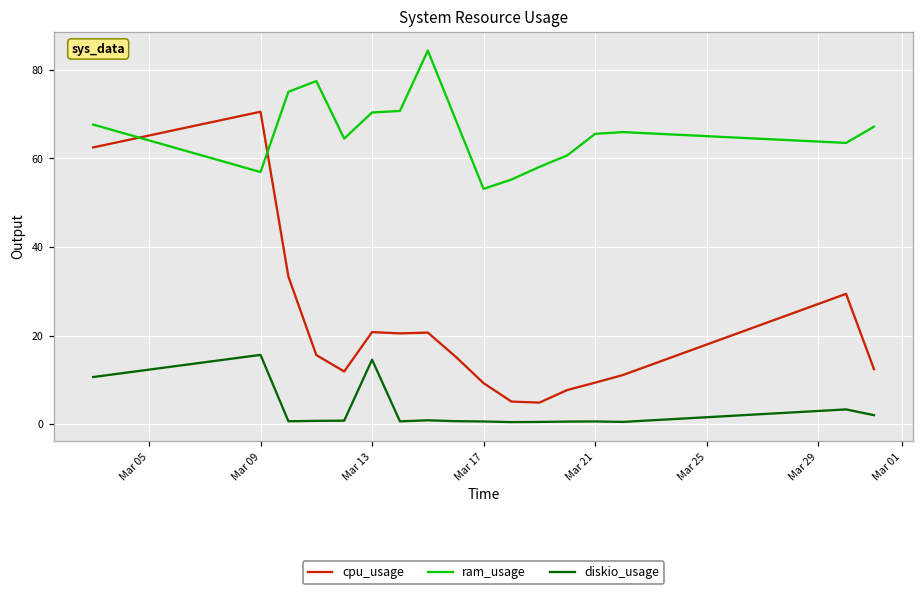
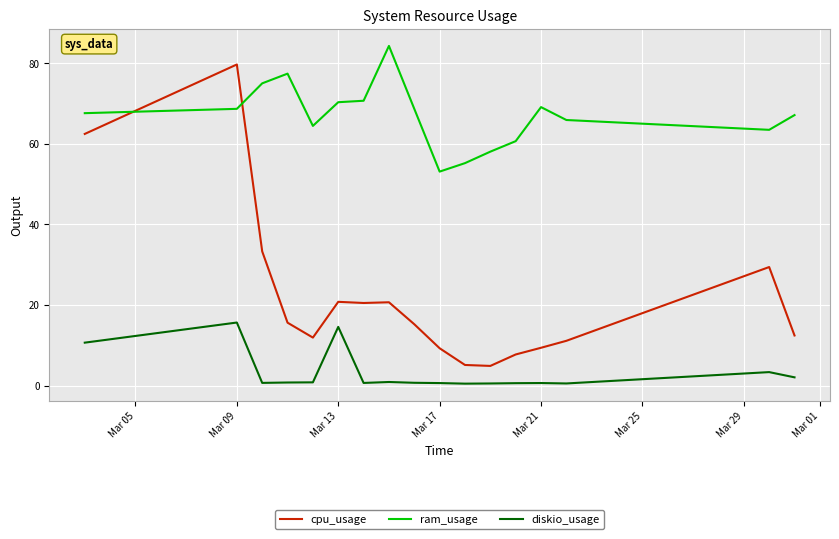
cpu_usage, Mar 09: 71 -> 80
ram_usage, Mar 09: 57 -> 69
ram_usage, Mar 21: 66 -> 69
